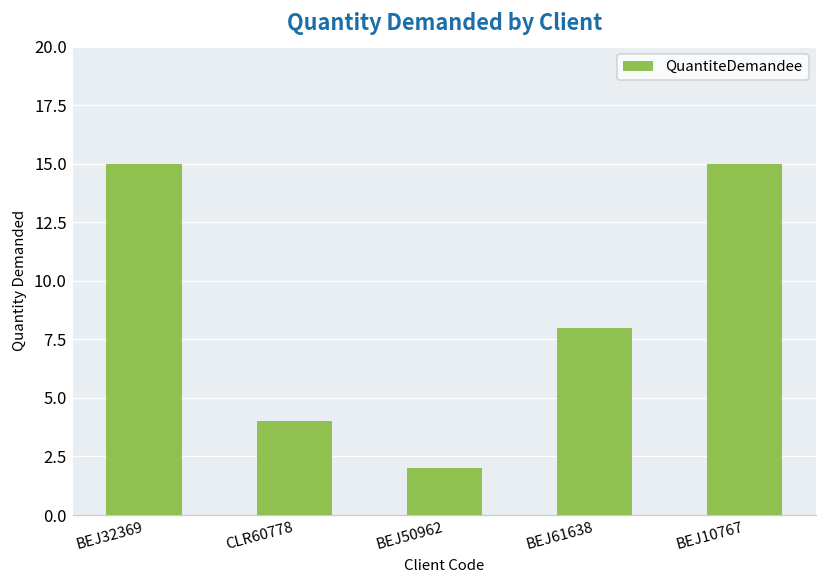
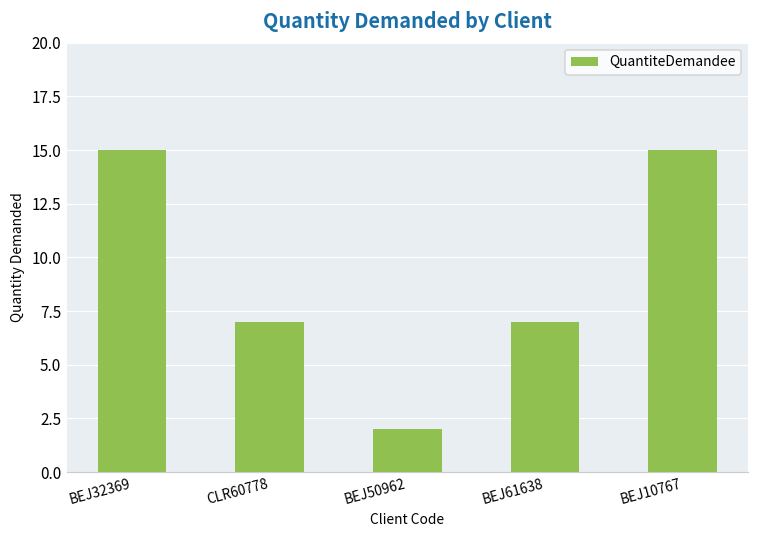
CLR60778: 4 -> 7
BEJ61638: 8 -> 7
